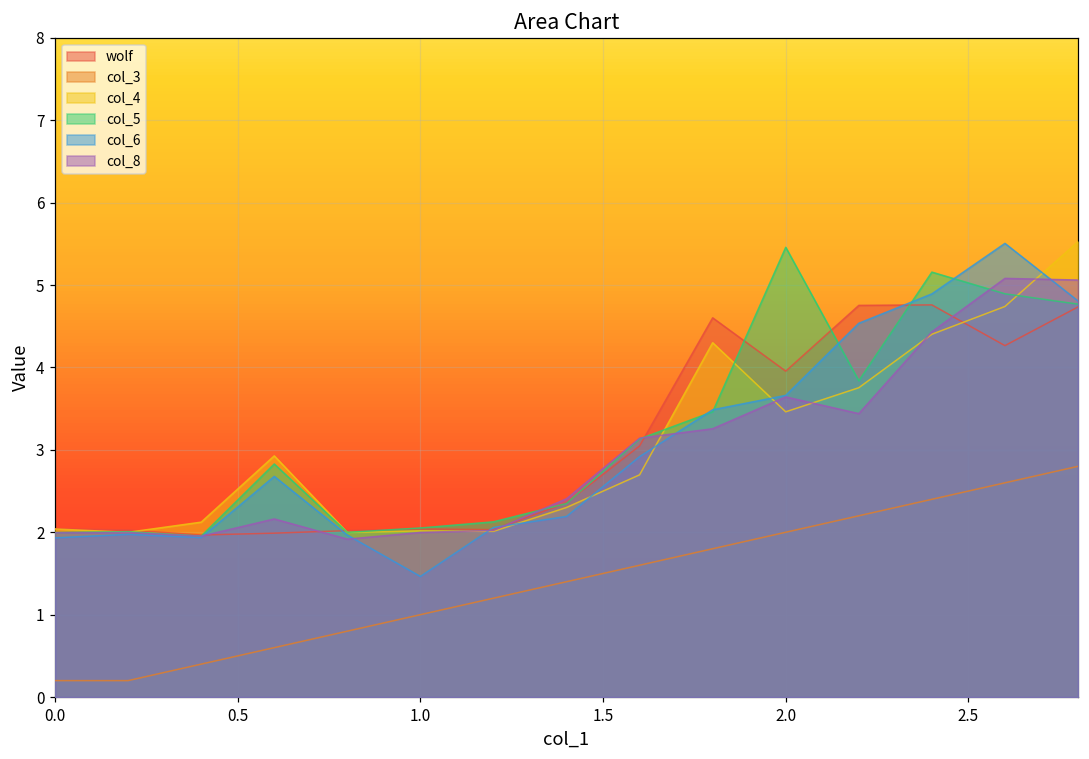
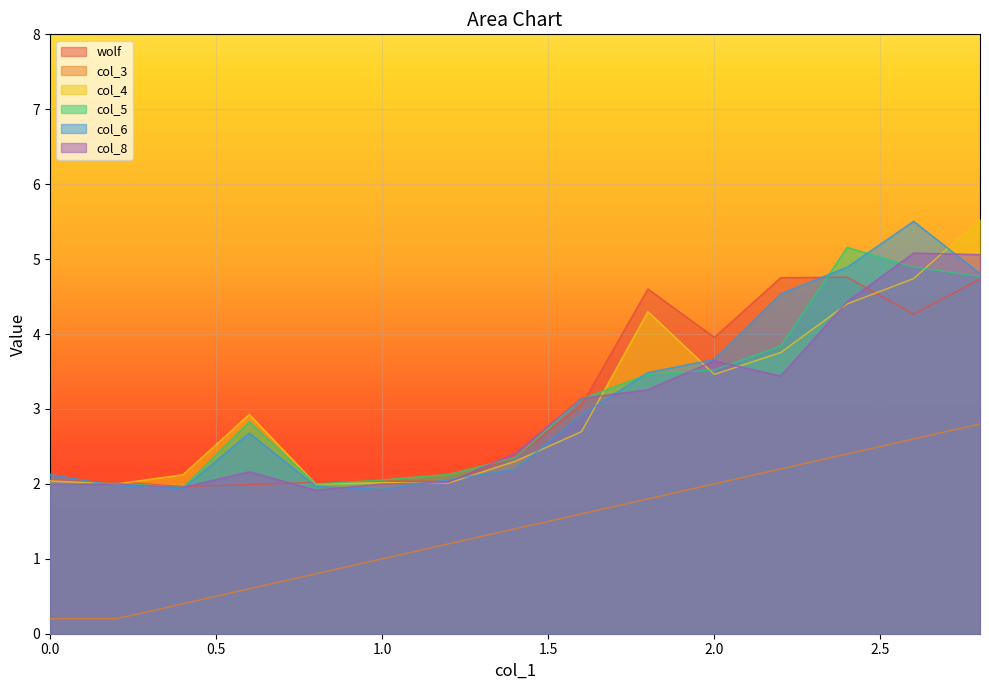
col_6, 0.0: 1.9 -> 2.1
col_6, 1.0: 1.5 -> 1.9
col_5, 2.0: 5.5 -> 3.5
